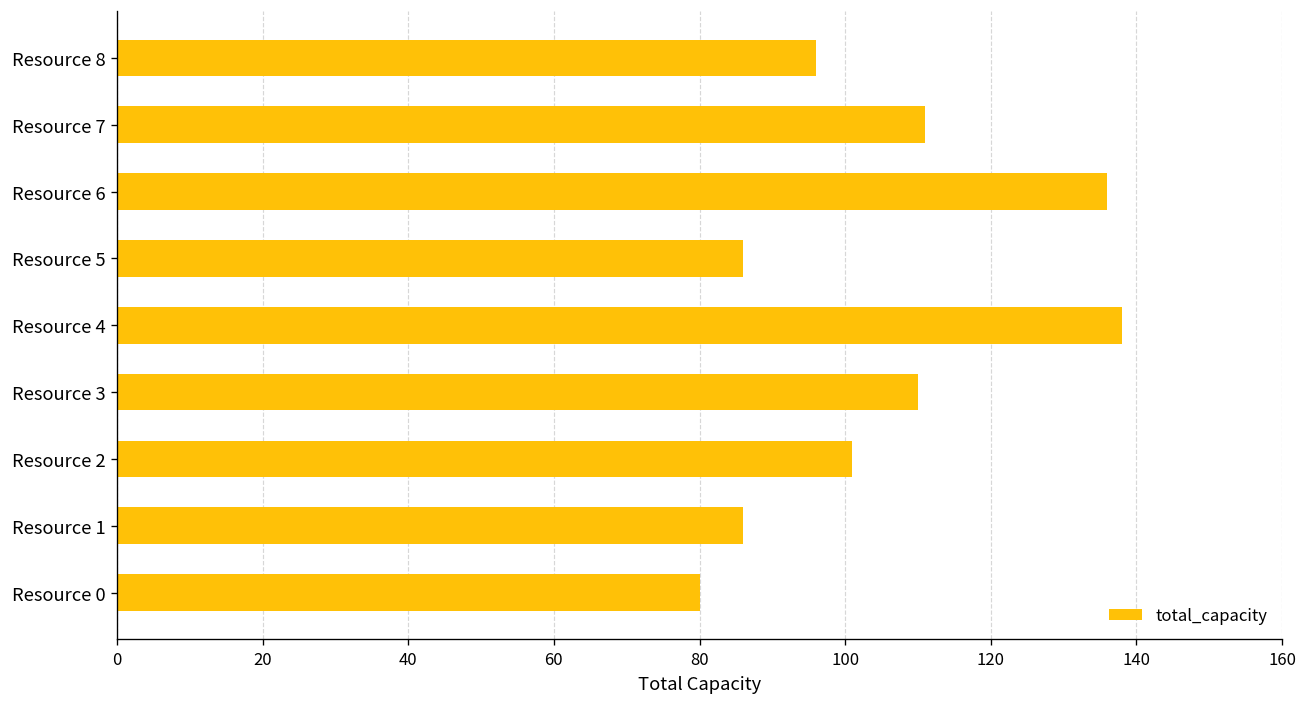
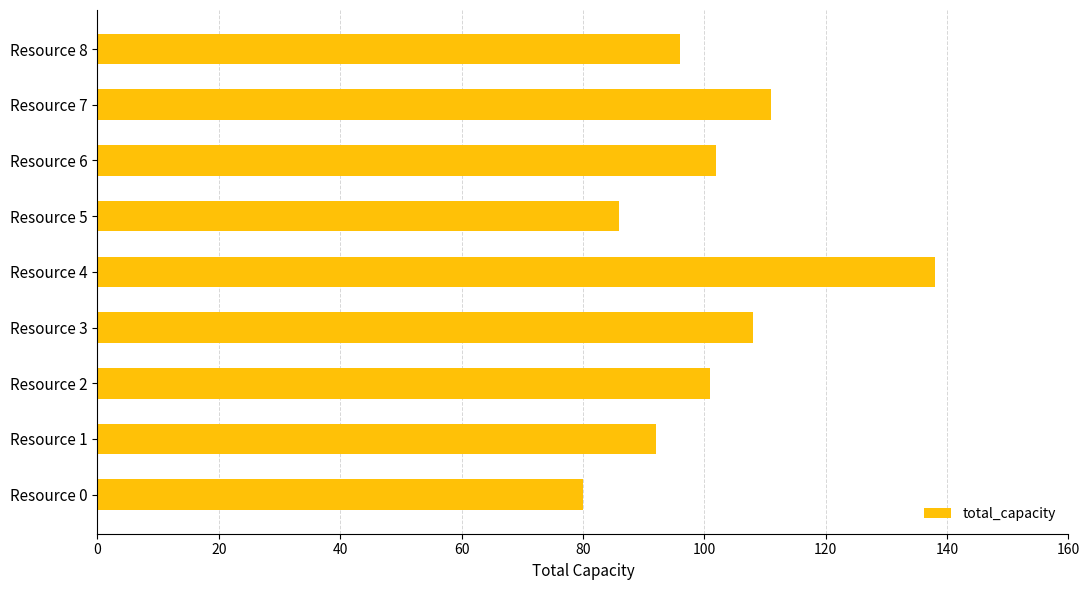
Resource 6: 136 -> 102
Resource 3: 110 -> 108
Resource 1: 86 -> 92
